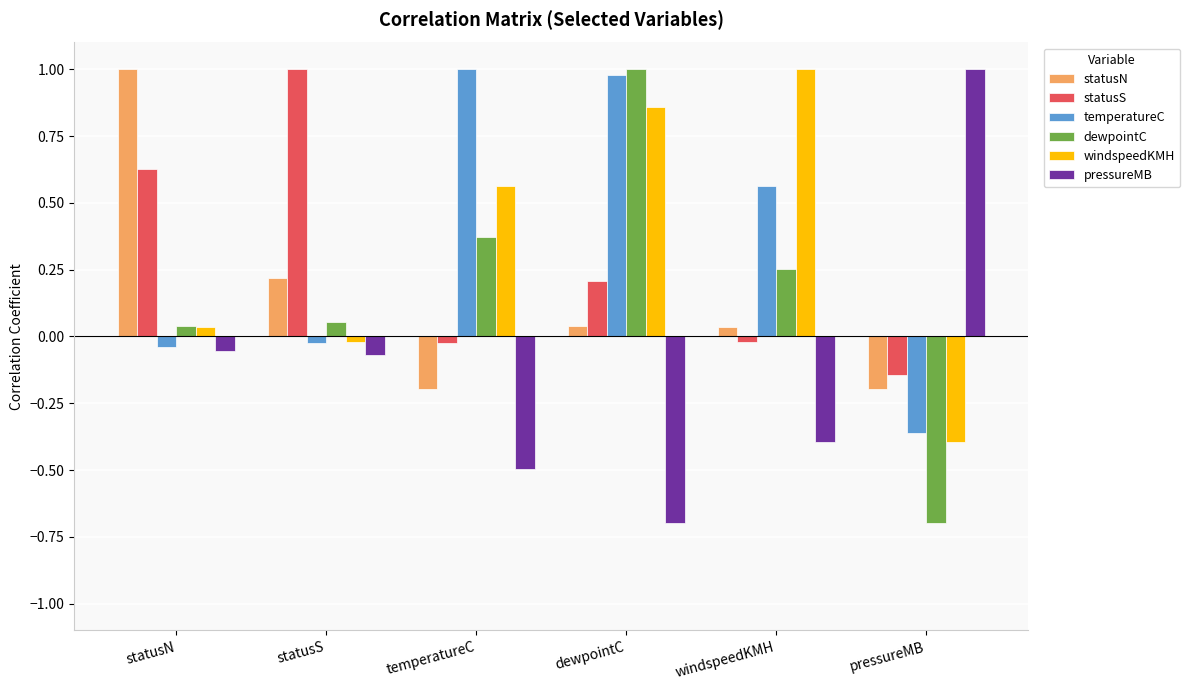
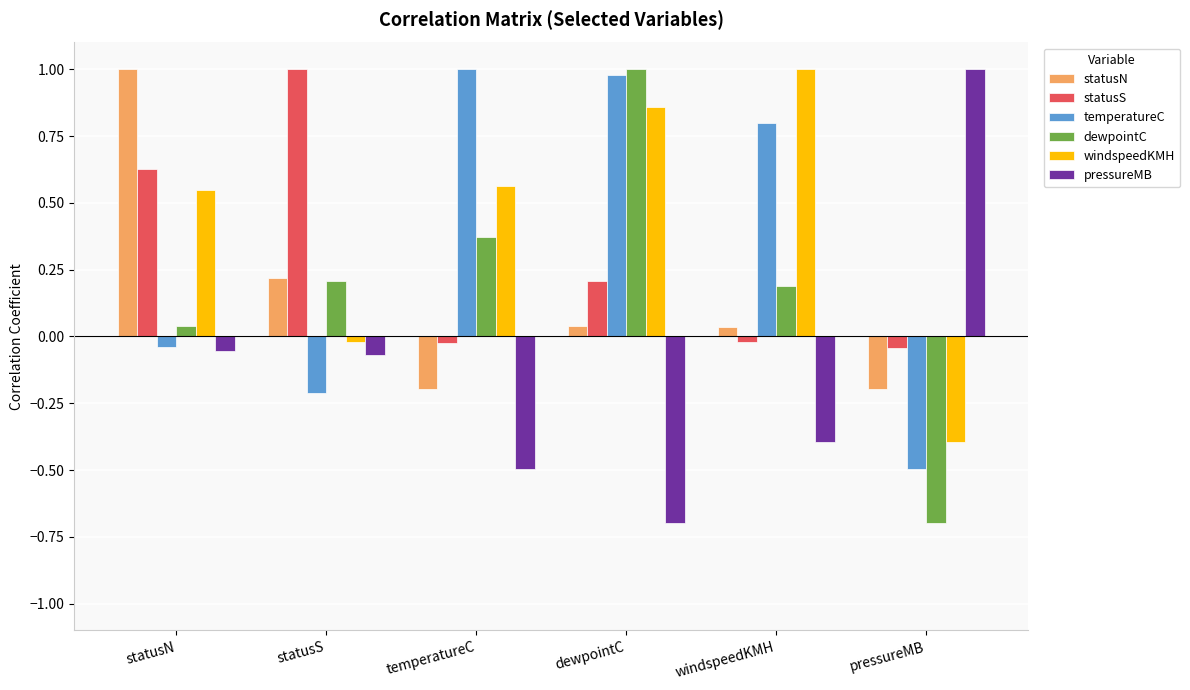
windspeedKMH, statusN: 0.04 -> 0.55
temperatureC, statusS: -0.03 -> -0.21
dewpointC, statusS: 0.05 -> 0.21
temperatureC, windspeedKMH: 0.56 -> 0.80
dewpointC, windspeedKMH: 0.25 -> 0.19
statusS, pressureMB: -0.14 -> -0.04
temperatureC, pressureMB: -0.36 -> -0.50
